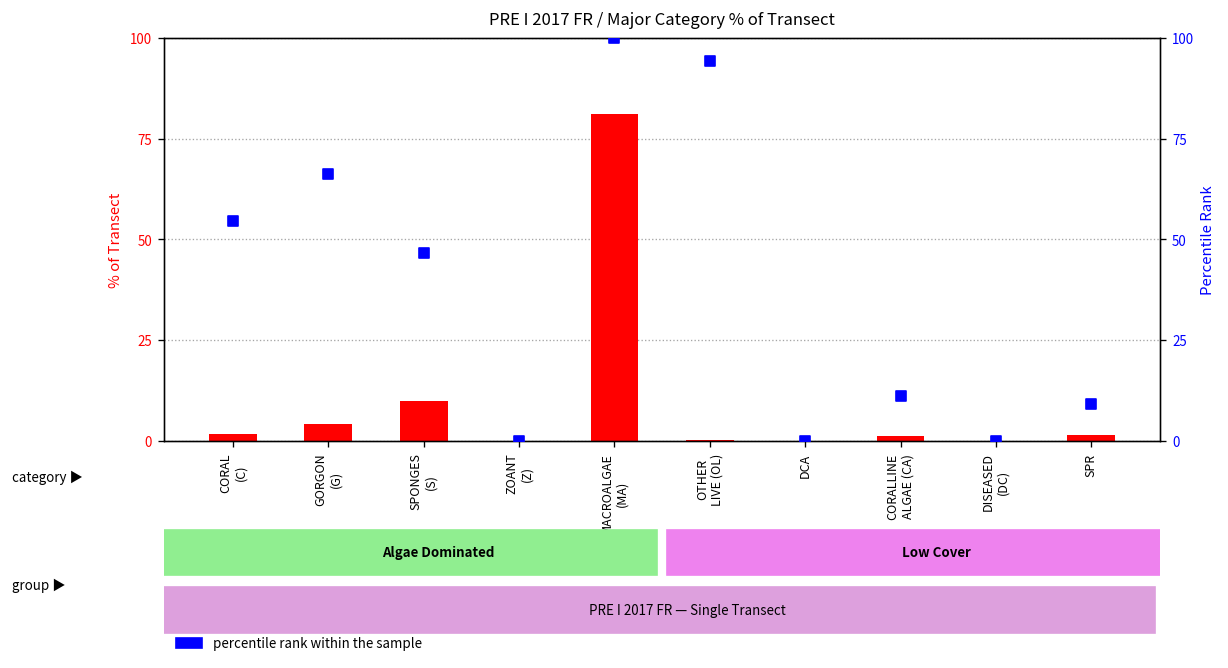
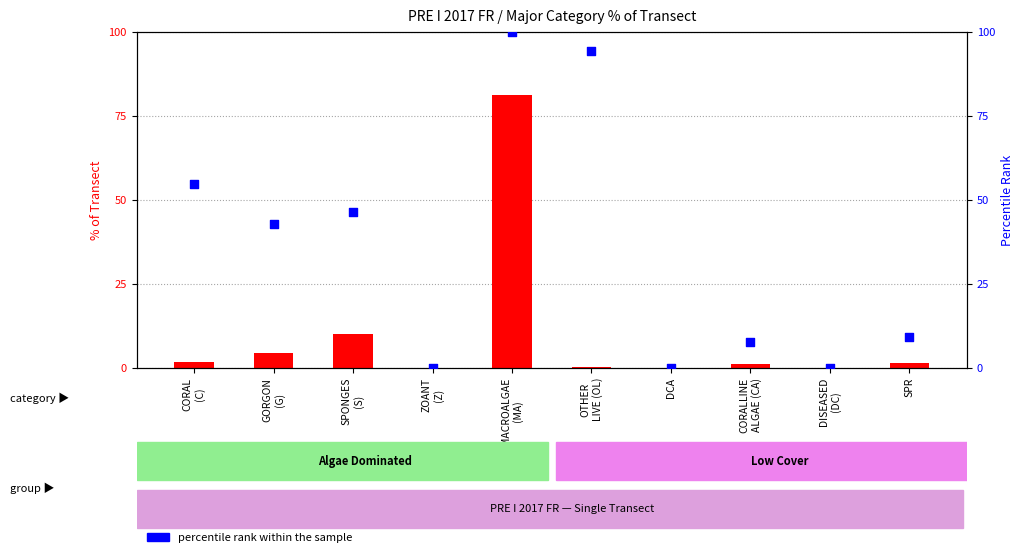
percentile rank within the sample, GORGON (G): 66 -> 43
percentile rank within the sample, CORALLINE ALGAE (CA): 11 -> 8
